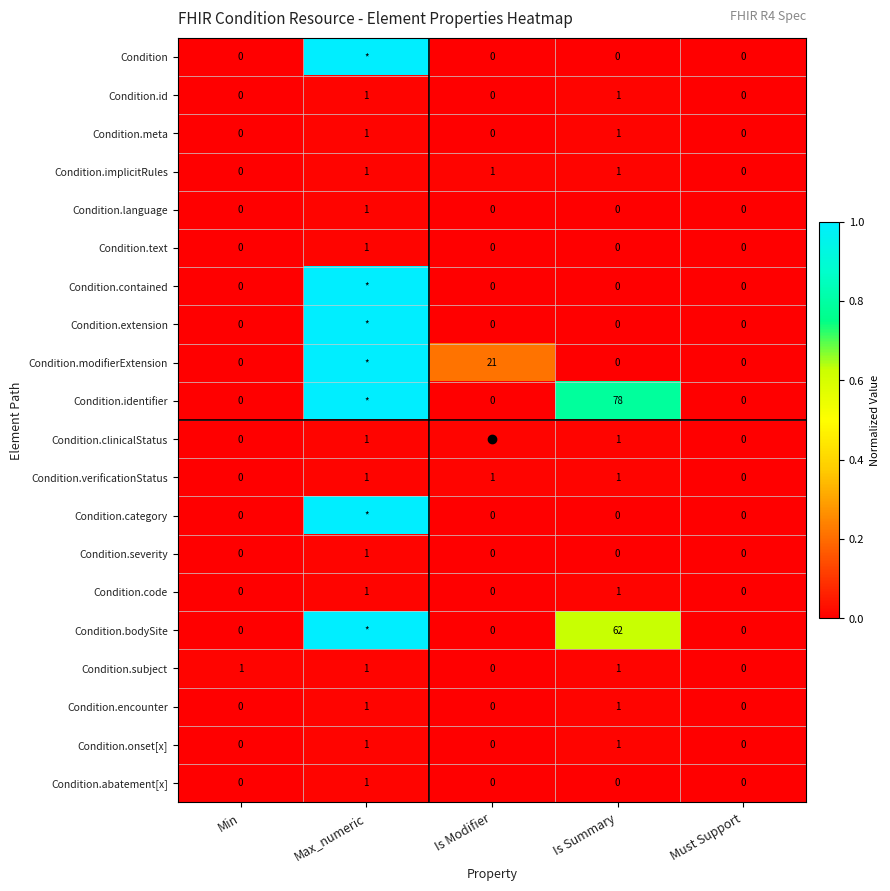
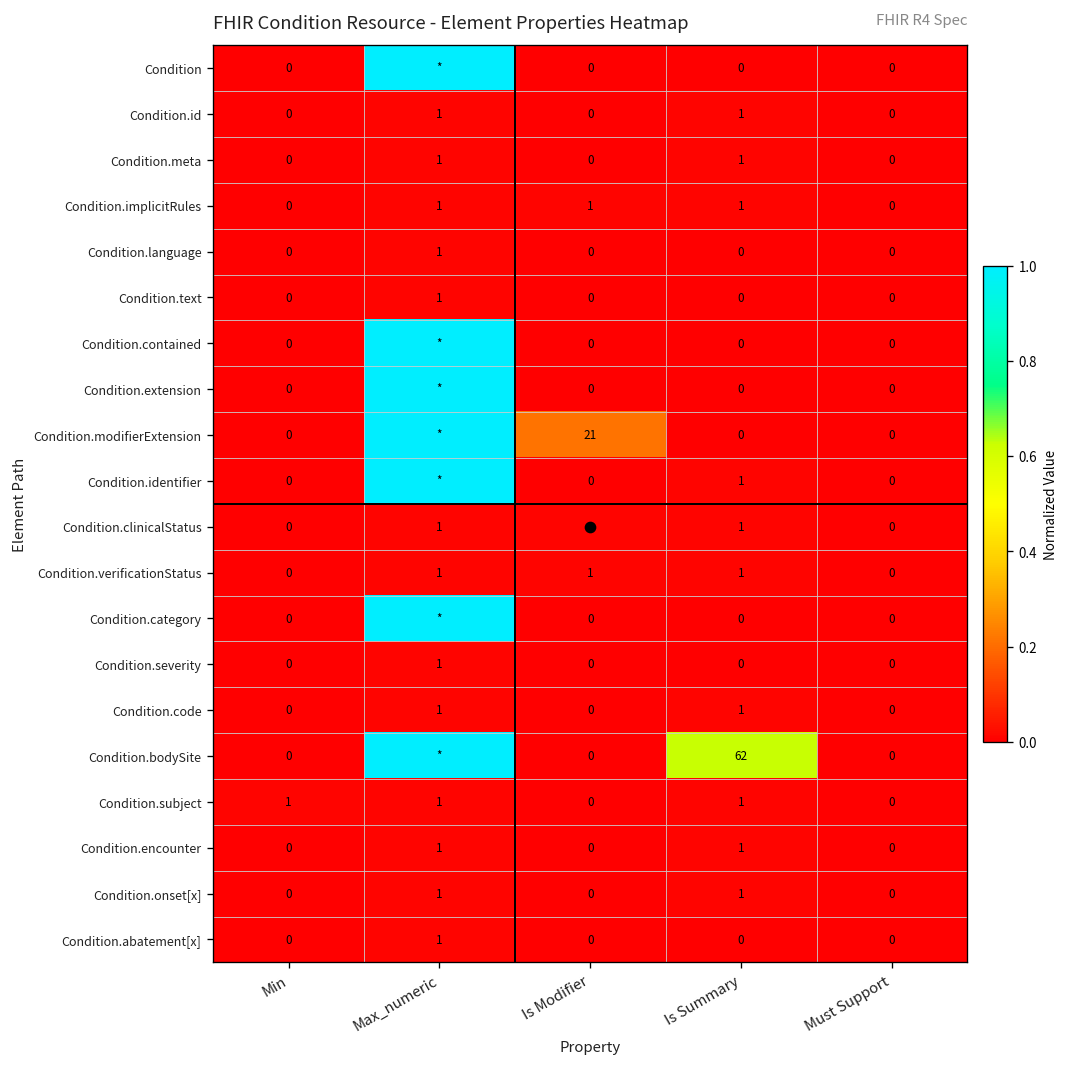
Condition.identifier, Is Summary: 78 -> 1
